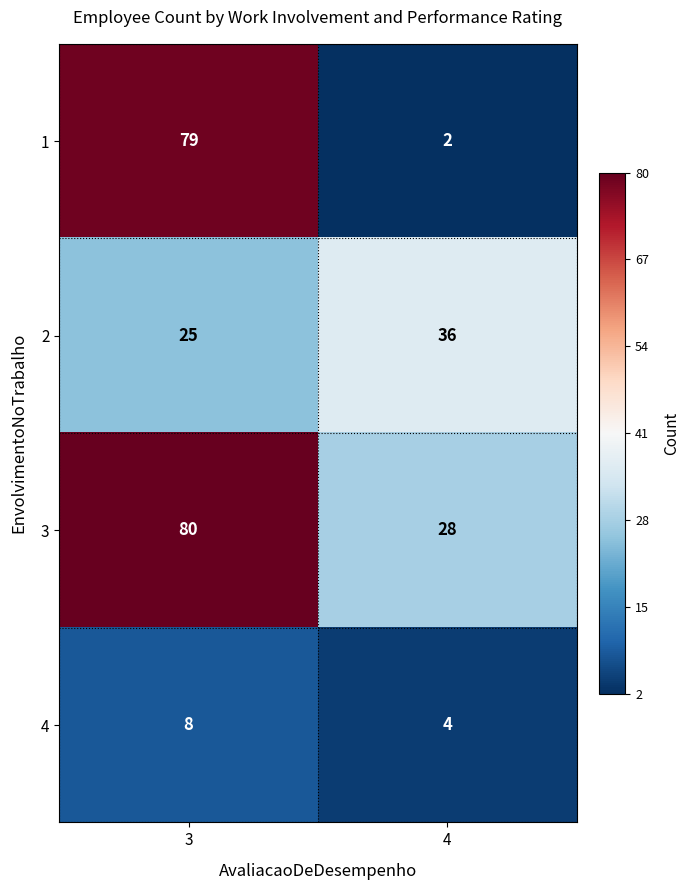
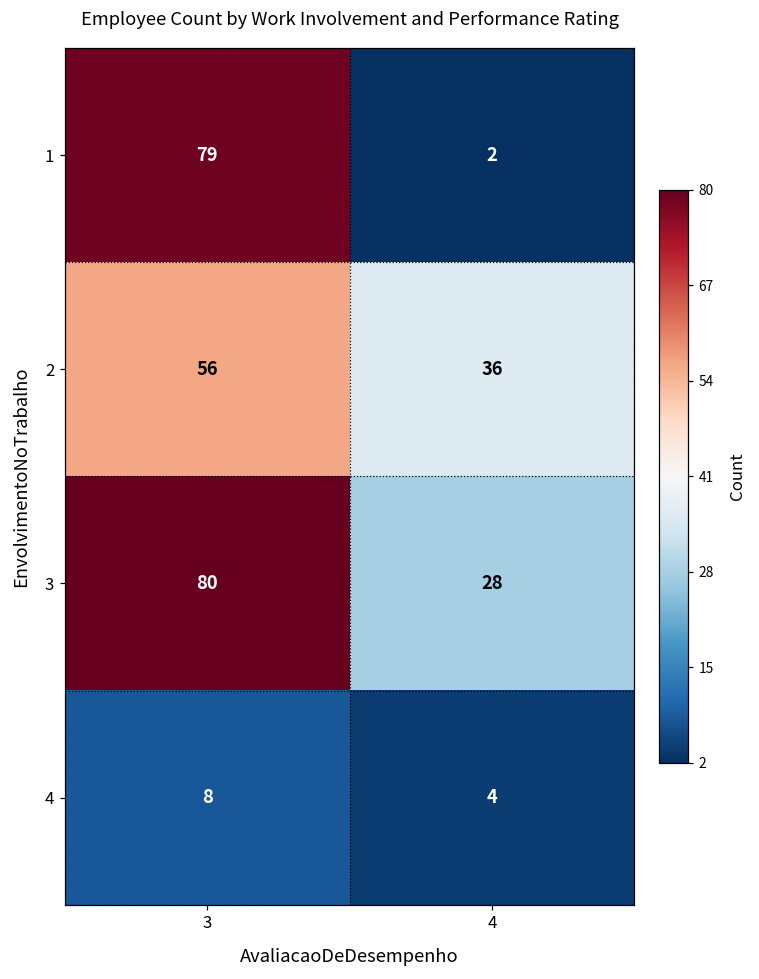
2, 3: 25 -> 56
